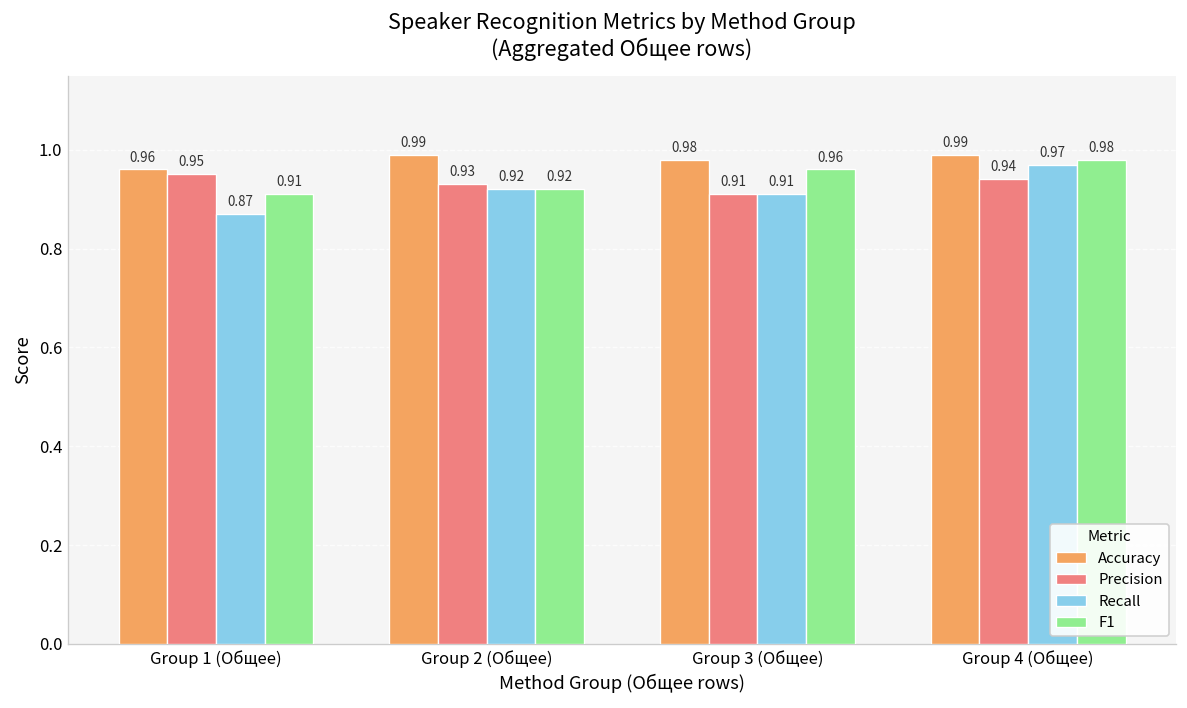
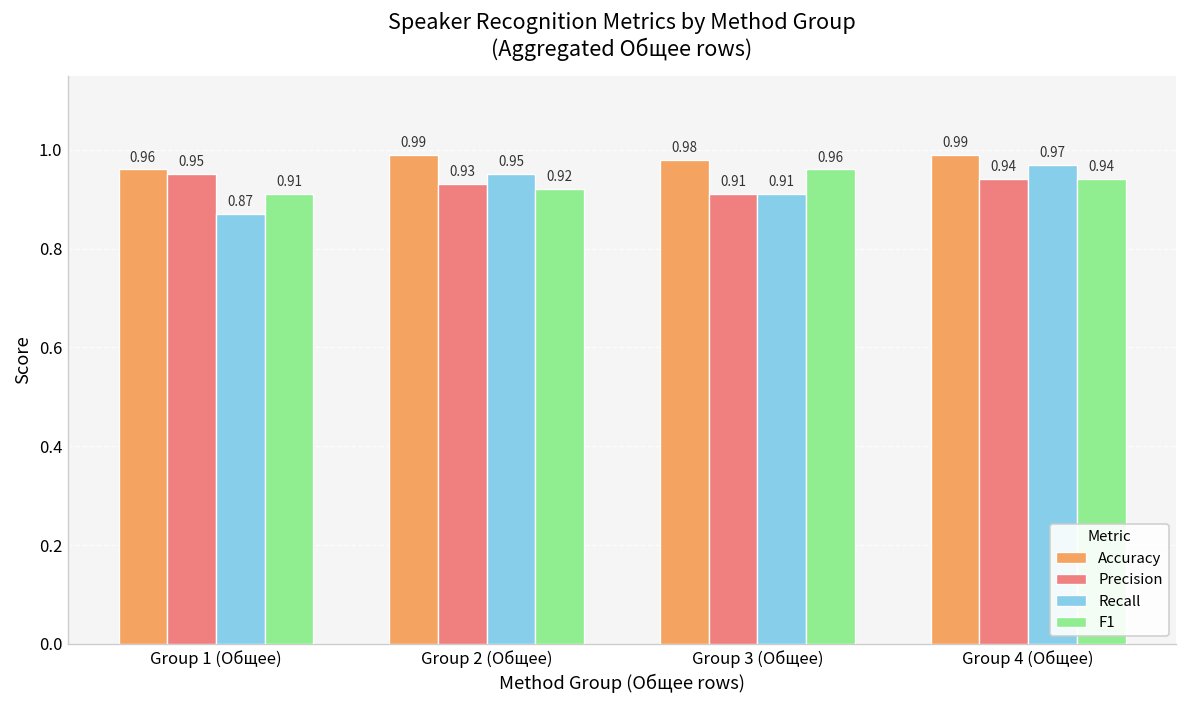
Recall, Group 2 (Общее): 0.92 -> 0.95
F1, Group 4 (Общее): 0.98 -> 0.94
